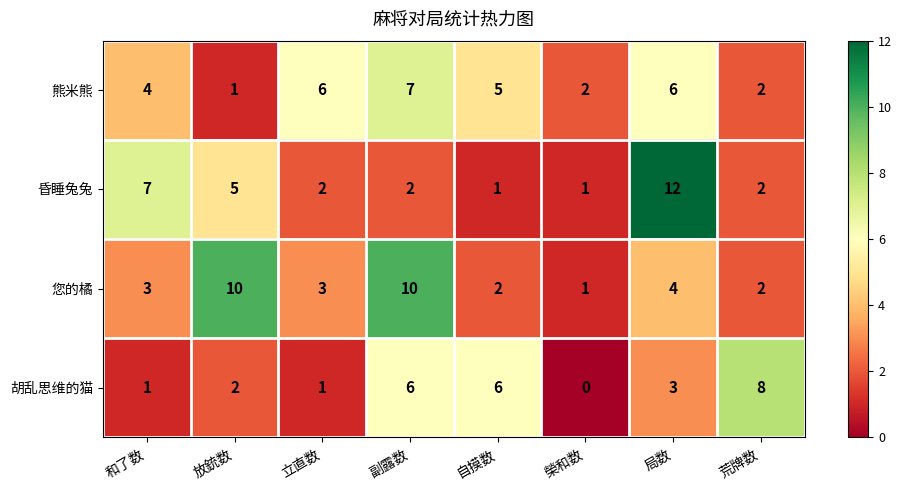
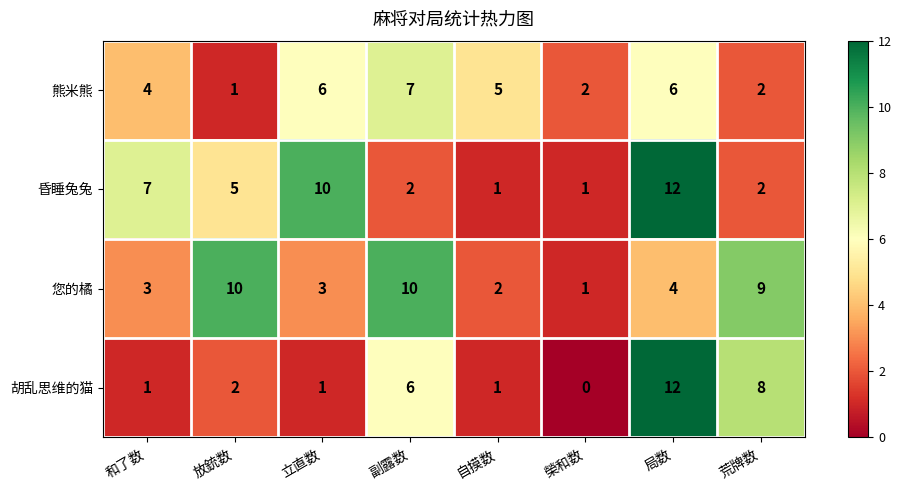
昏睡兔兔, 立直数: 2 -> 10
您的橘, 荒牌数: 2 -> 9
胡乱思维的猫, 自摸数: 6 -> 1
胡乱思维的猫, 局数: 3 -> 12
